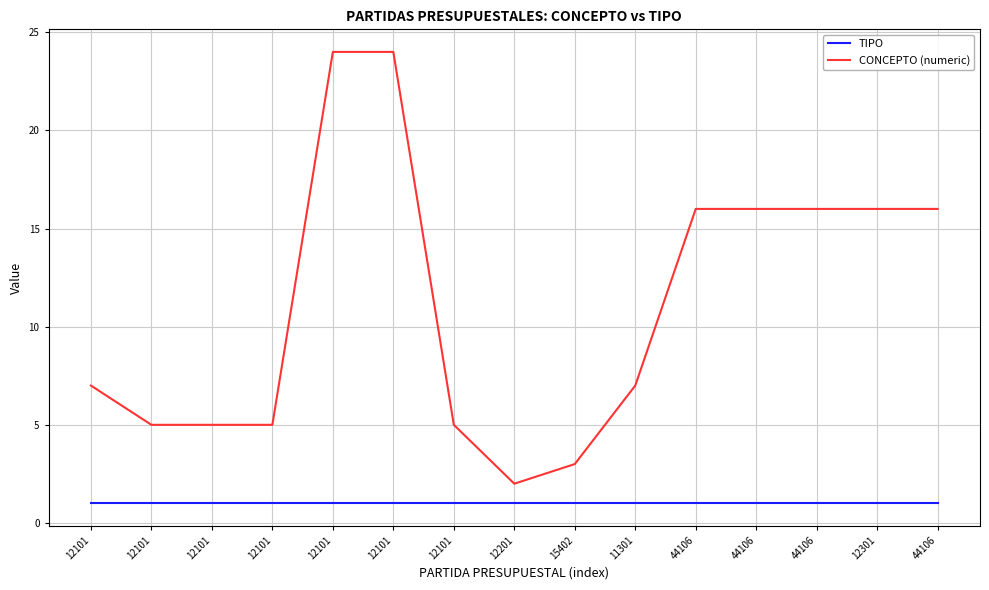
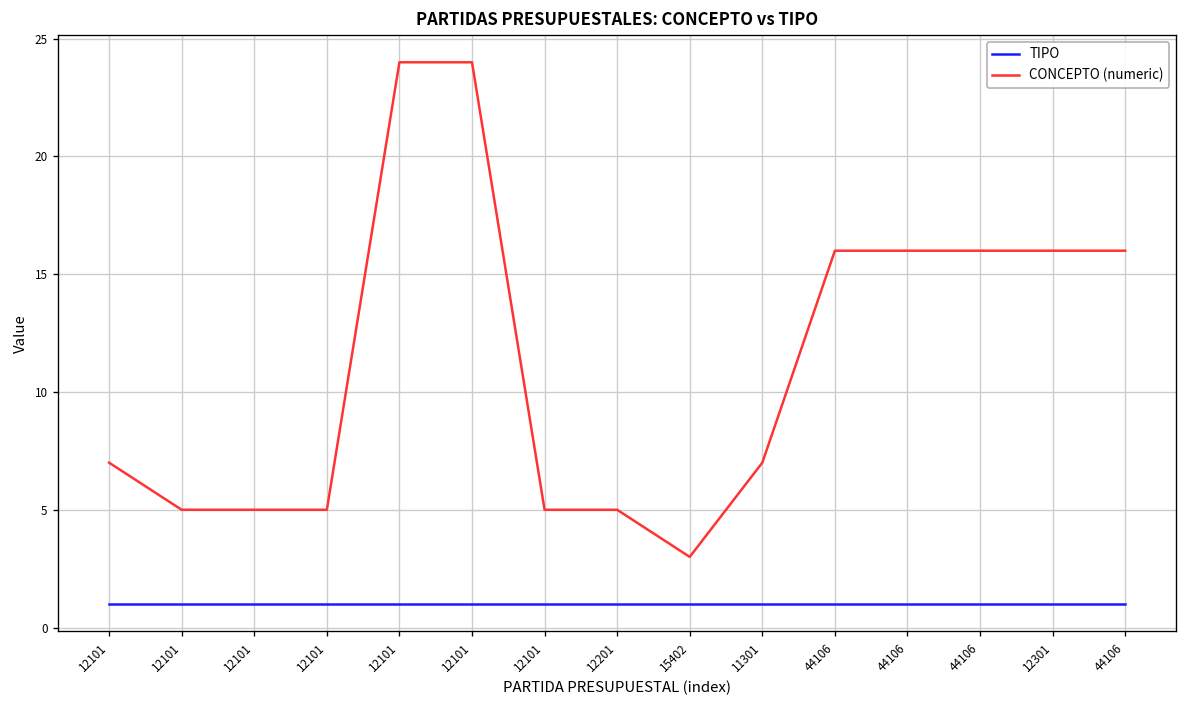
CONCEPTO (numeric), 12201: 2 -> 5
